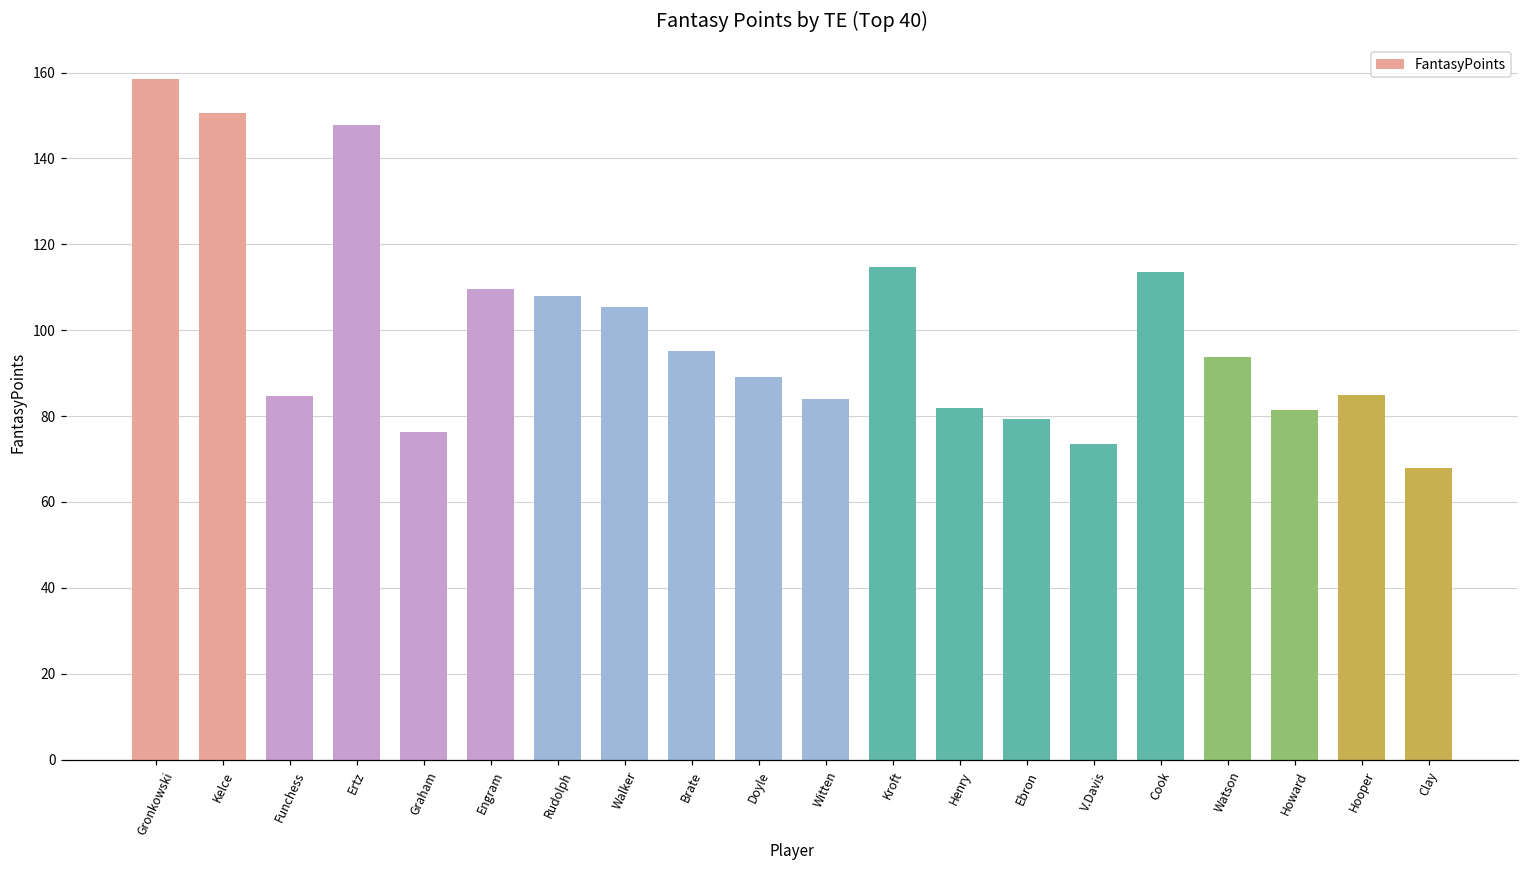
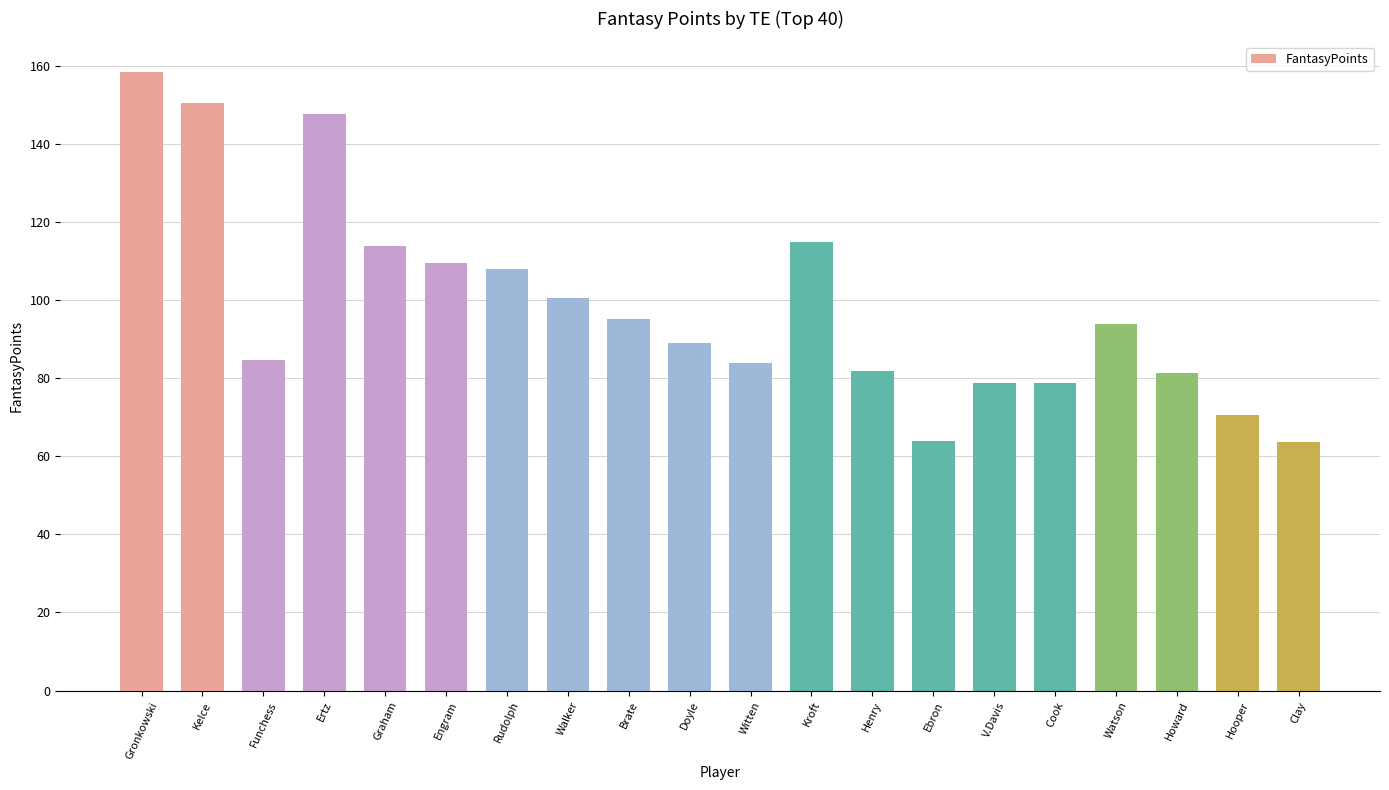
Graham: 76 -> 114
Walker: 105 -> 101
Ebron: 79 -> 64
V.Davis: 74 -> 79
Cook: 114 -> 79
Hooper: 85 -> 71
Clay: 68 -> 64
